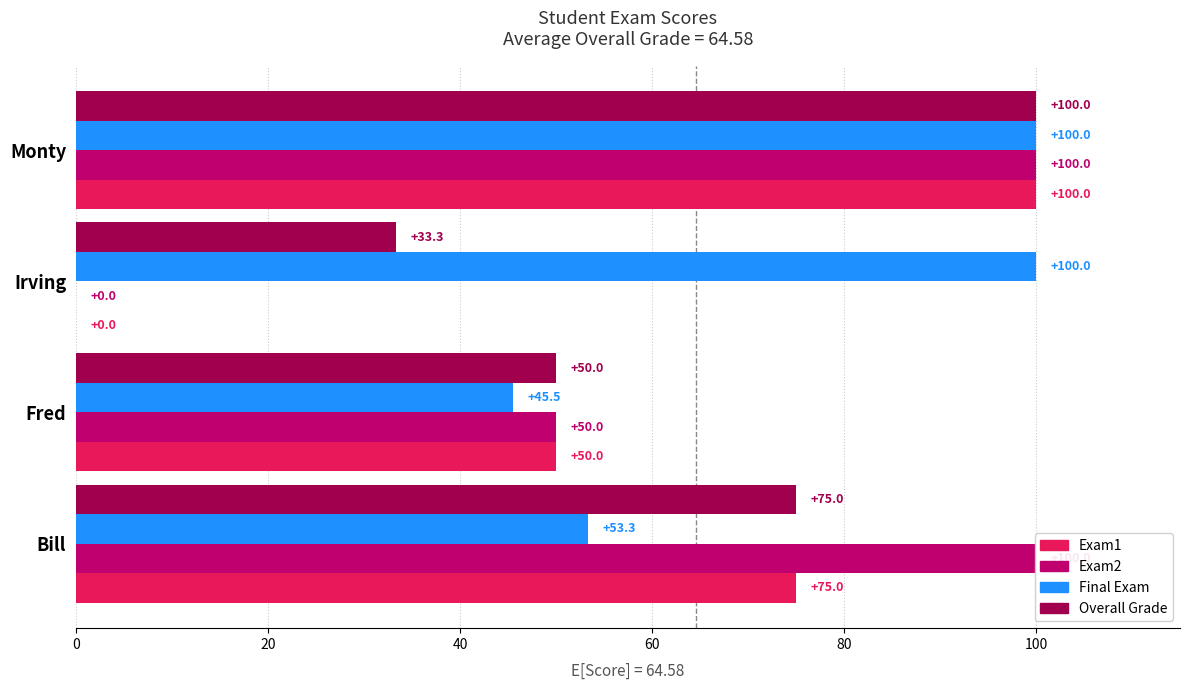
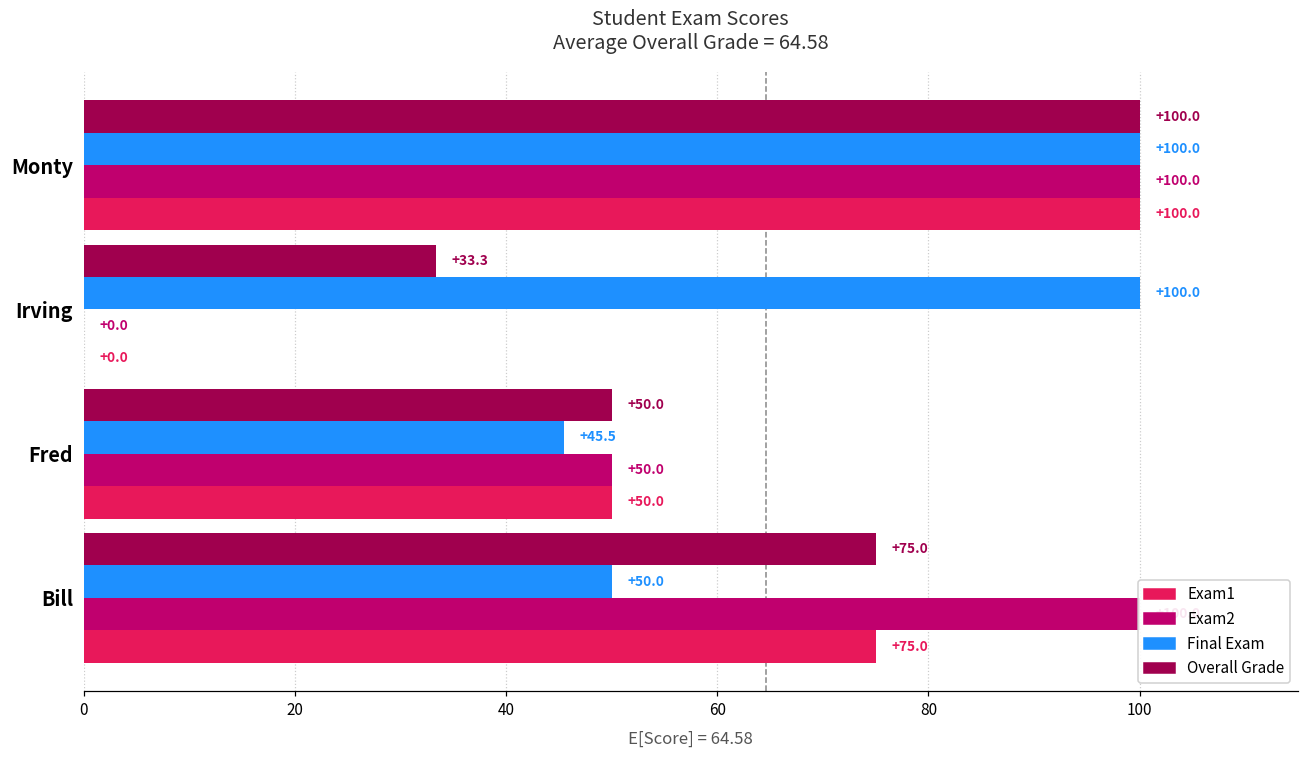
Final Exam, Bill: +53.3 -> +50.0
